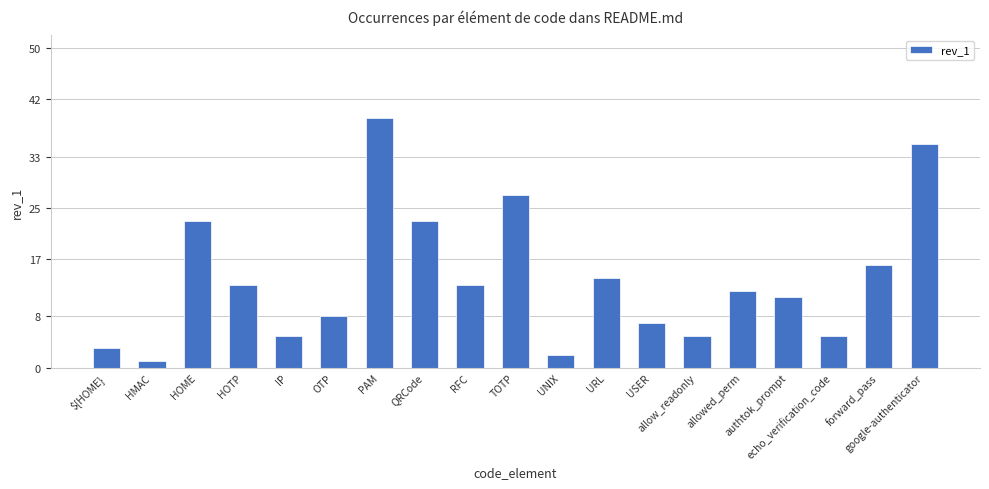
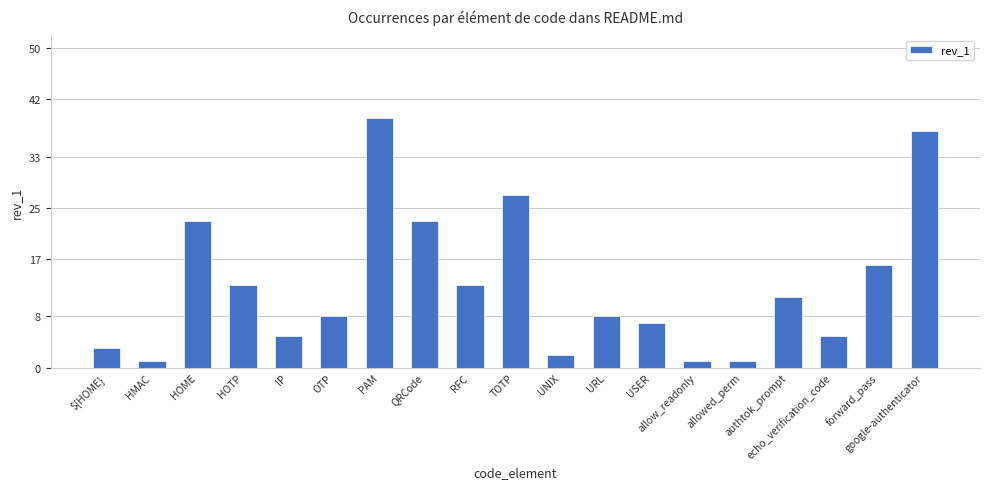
URL: 14 -> 8
allow_readonly: 5 -> 1
allowed_perm: 12 -> 1
google-authenticator: 35 -> 37
